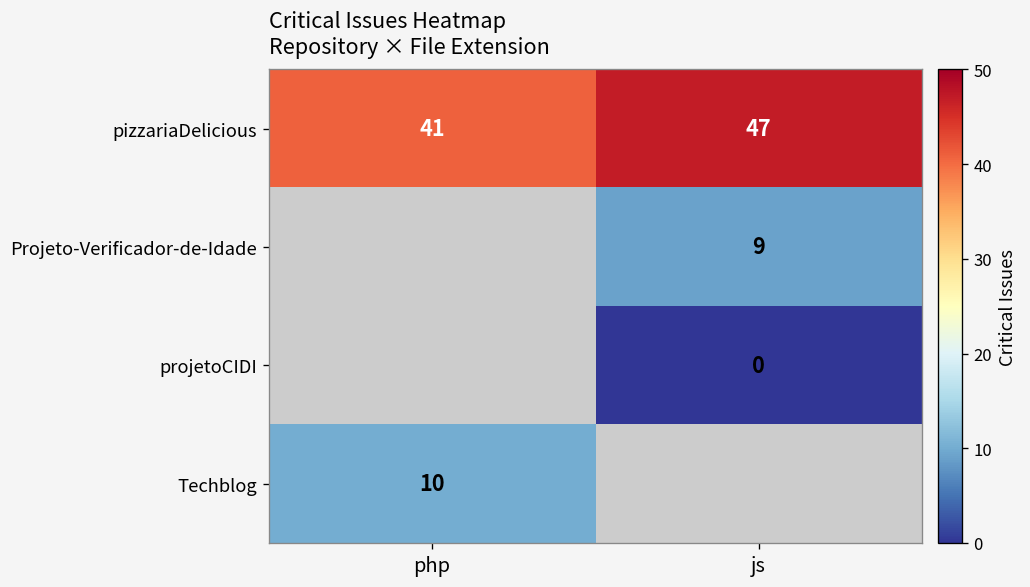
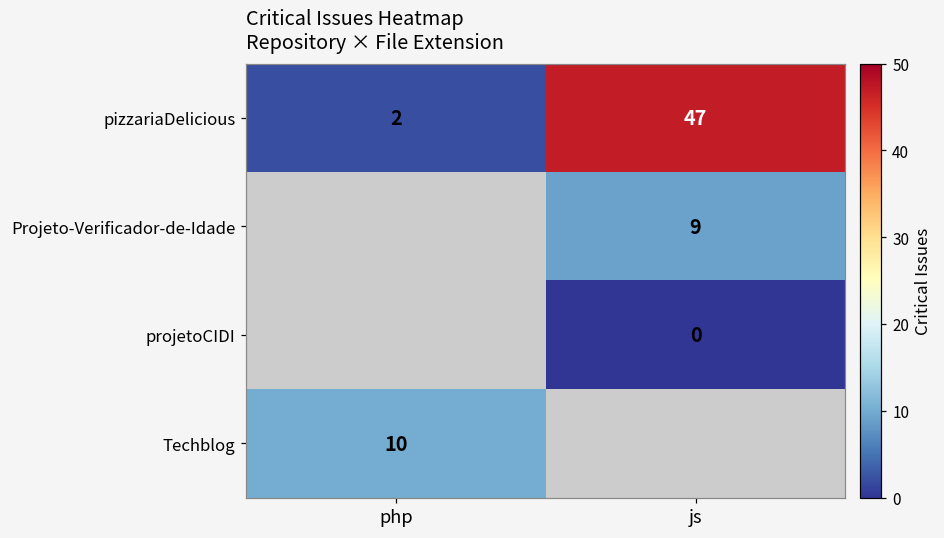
pizzariaDelicious, php: 41 -> 2
